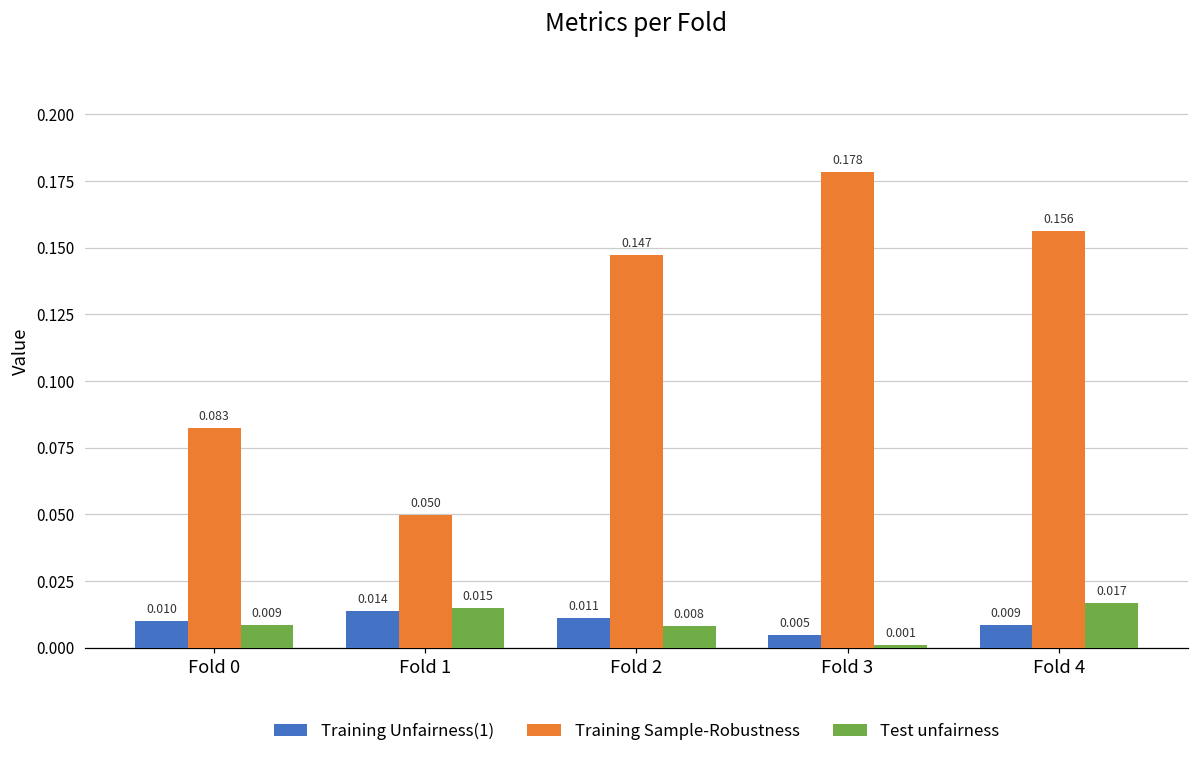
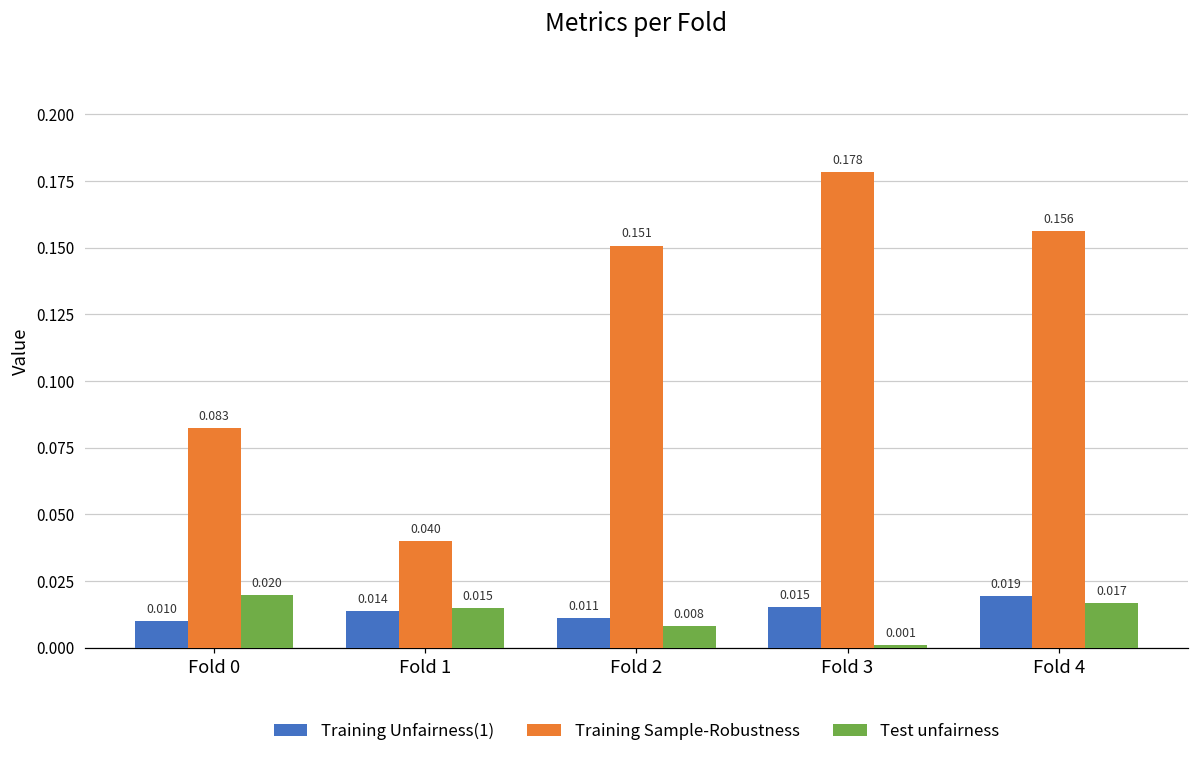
Test unfairness, Fold 0: 0.009 -> 0.020
Training Sample-Robustness, Fold 1: 0.050 -> 0.040
Training Sample-Robustness, Fold 2: 0.147 -> 0.151
Training Unfairness(1), Fold 3: 0.005 -> 0.015
Training Unfairness(1), Fold 4: 0.009 -> 0.019
